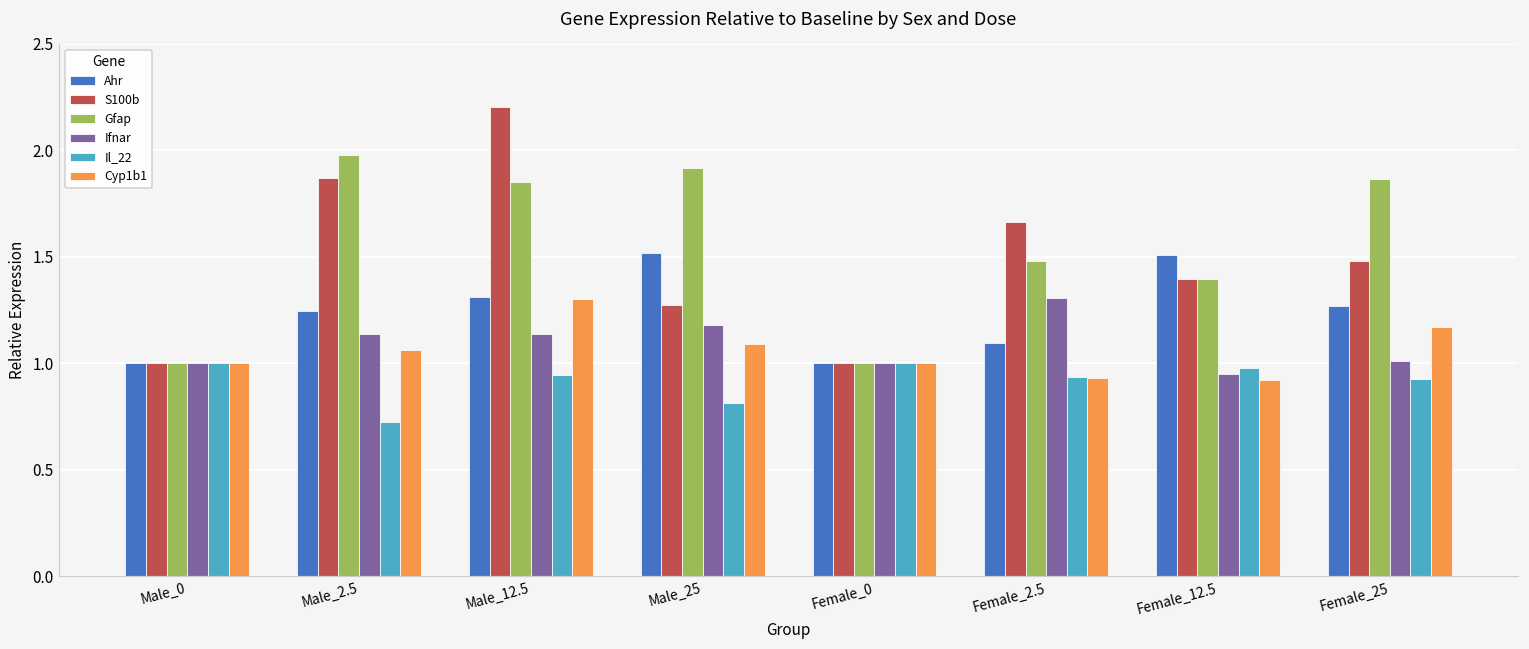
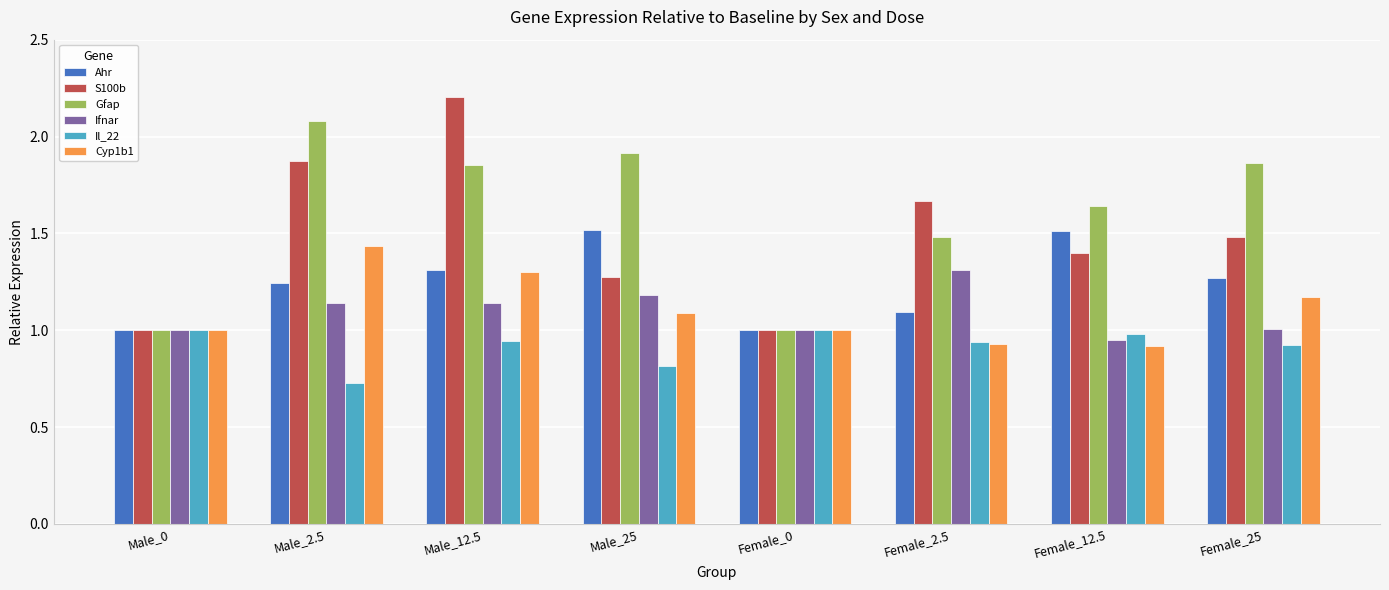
Gfap, Male_2.5: 1.98 -> 2.08
Cyp1b1, Male_2.5: 1.06 -> 1.43
Gfap, Female_12.5: 1.40 -> 1.64
